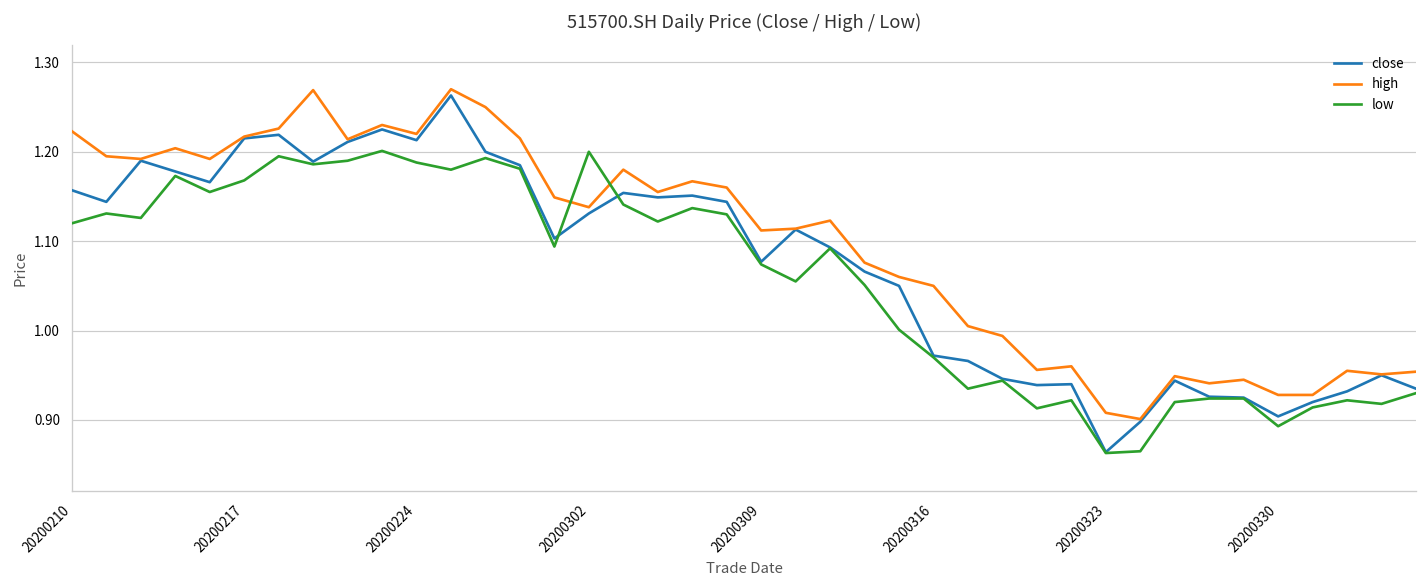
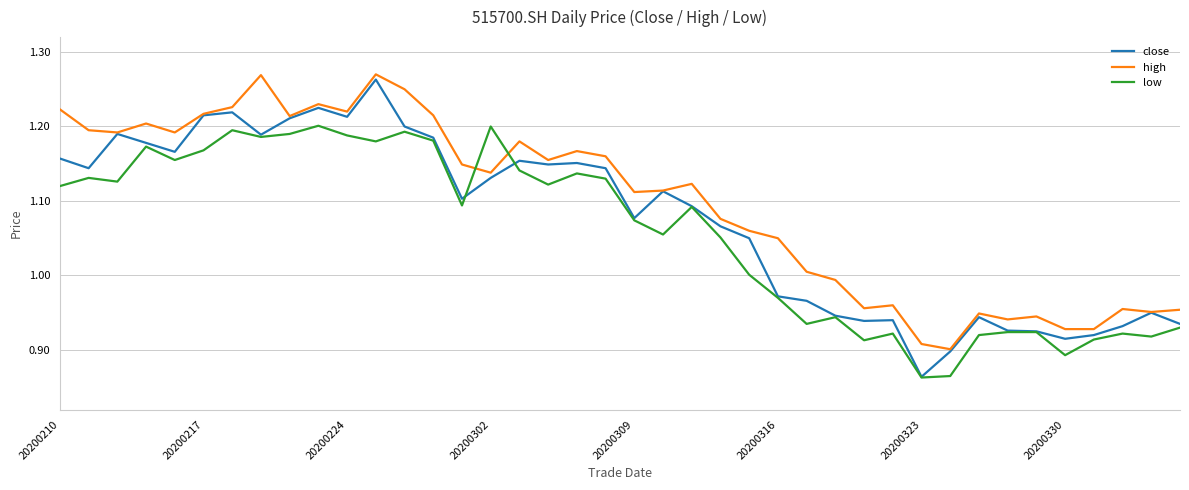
close, 20200330: 0.90 -> 0.92
